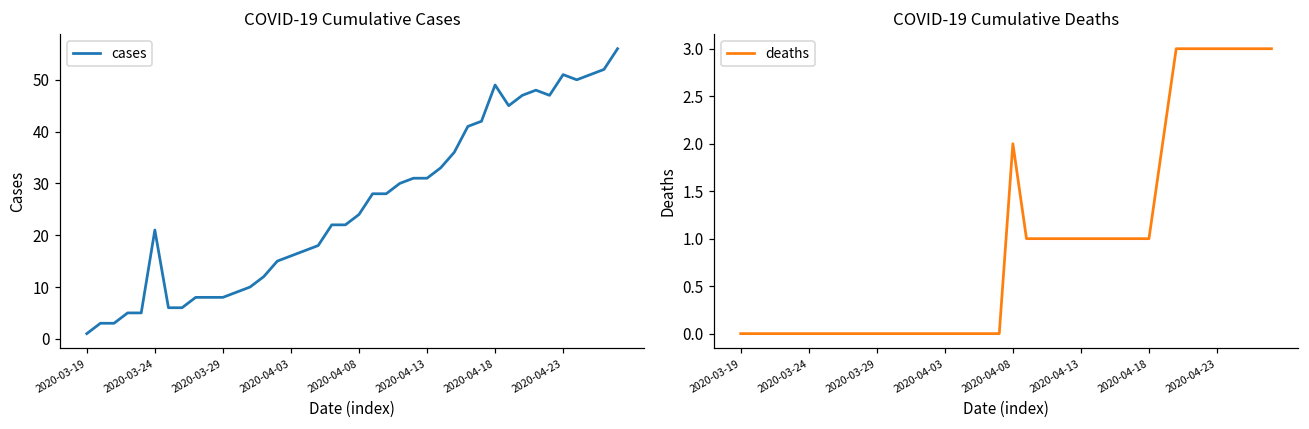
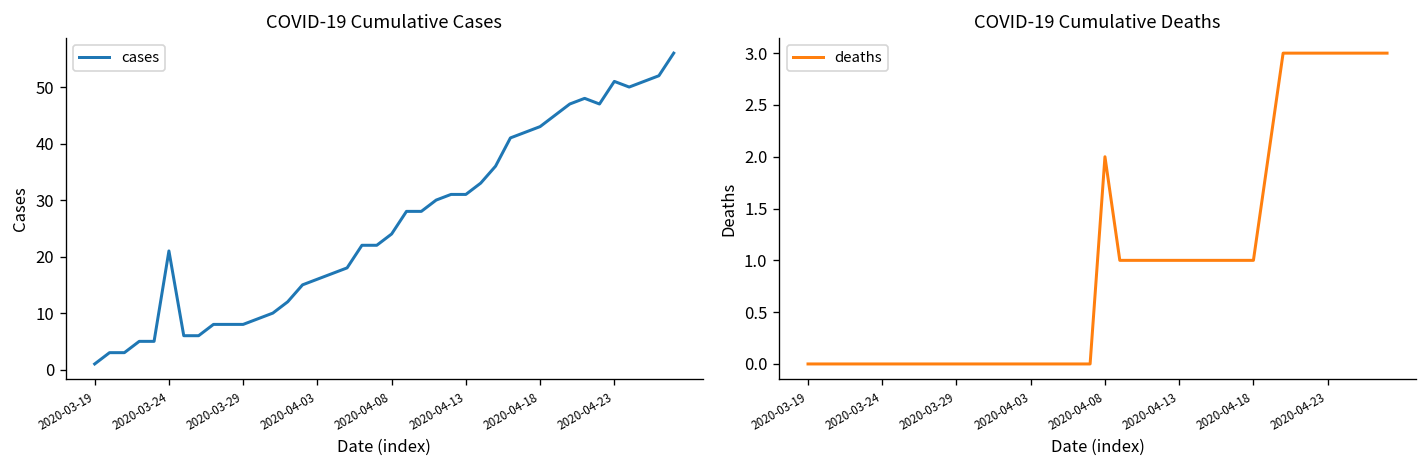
COVID-19 Cumulative Cases, 2020-04-18: 49 -> 43
